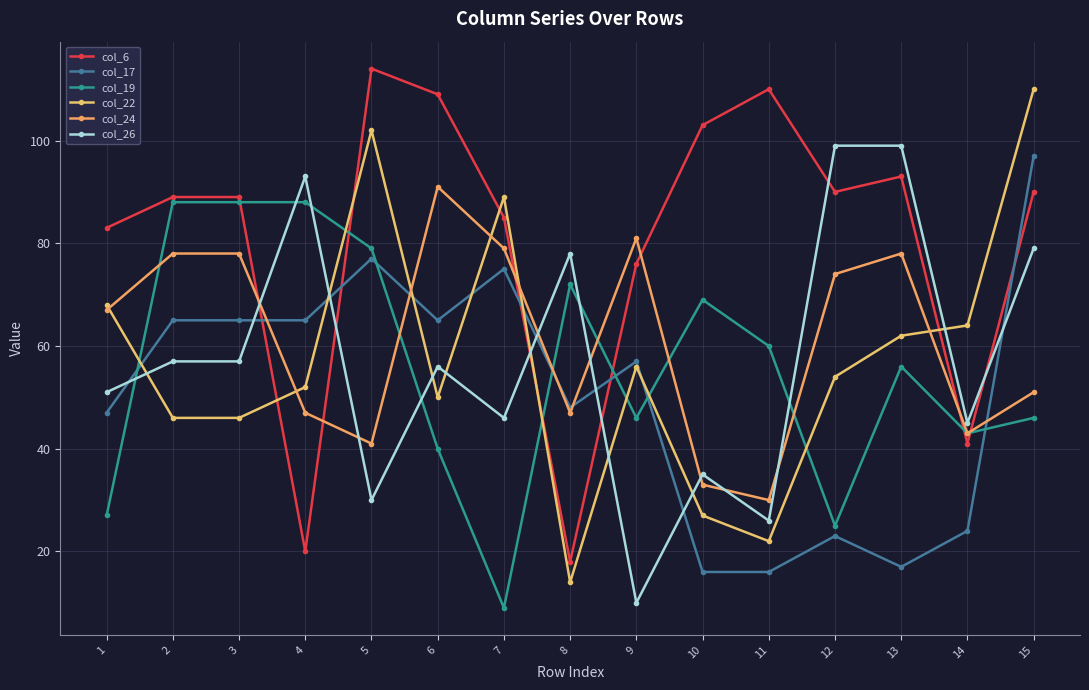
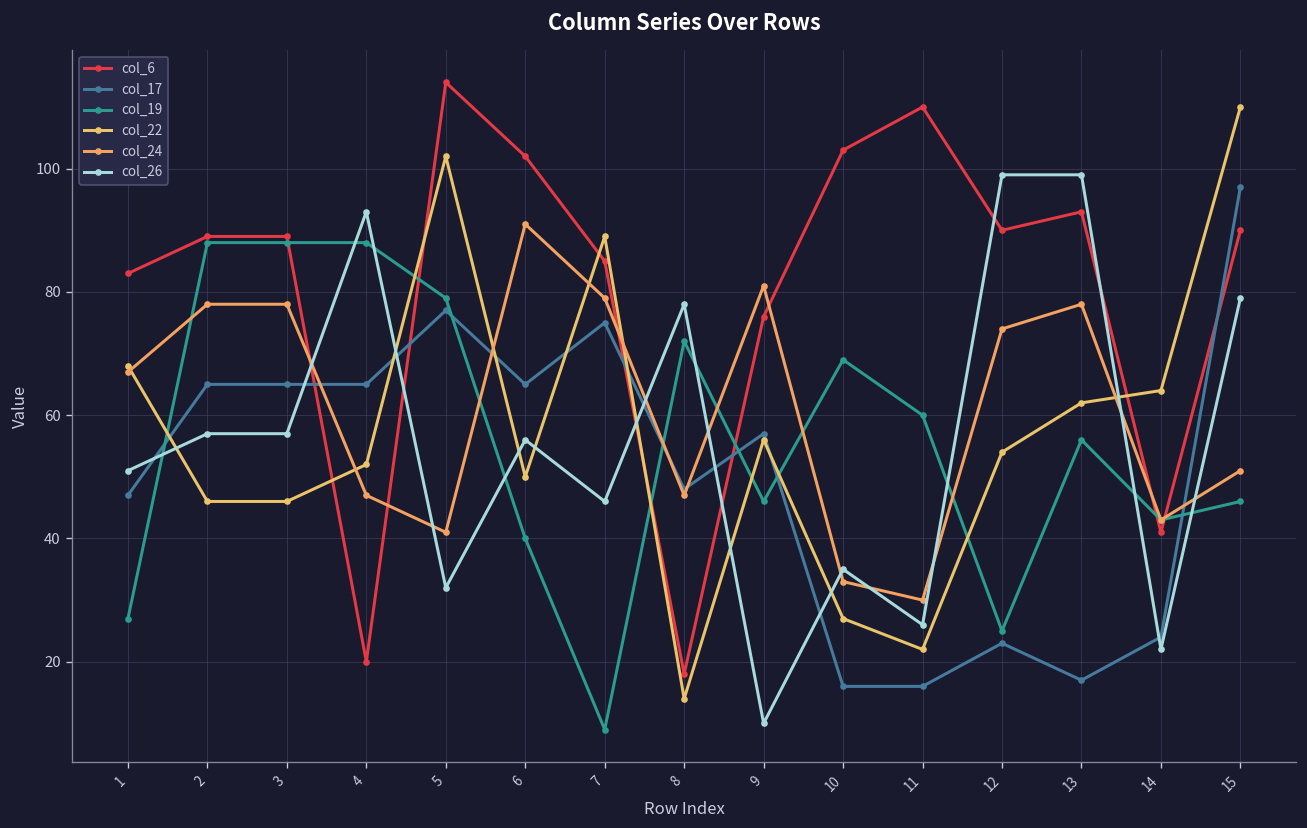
col_26, 5: 30 -> 32
col_6, 6: 109 -> 102
col_26, 14: 45 -> 22
